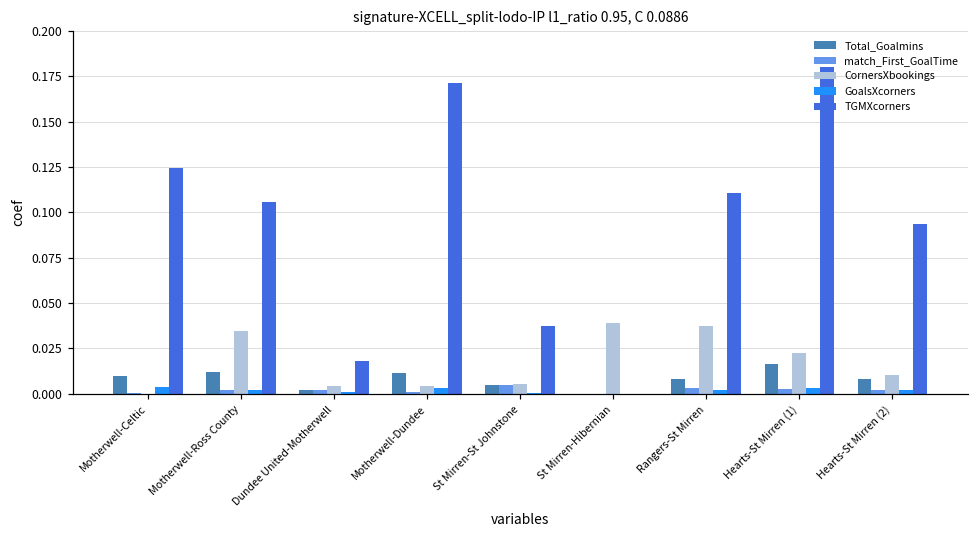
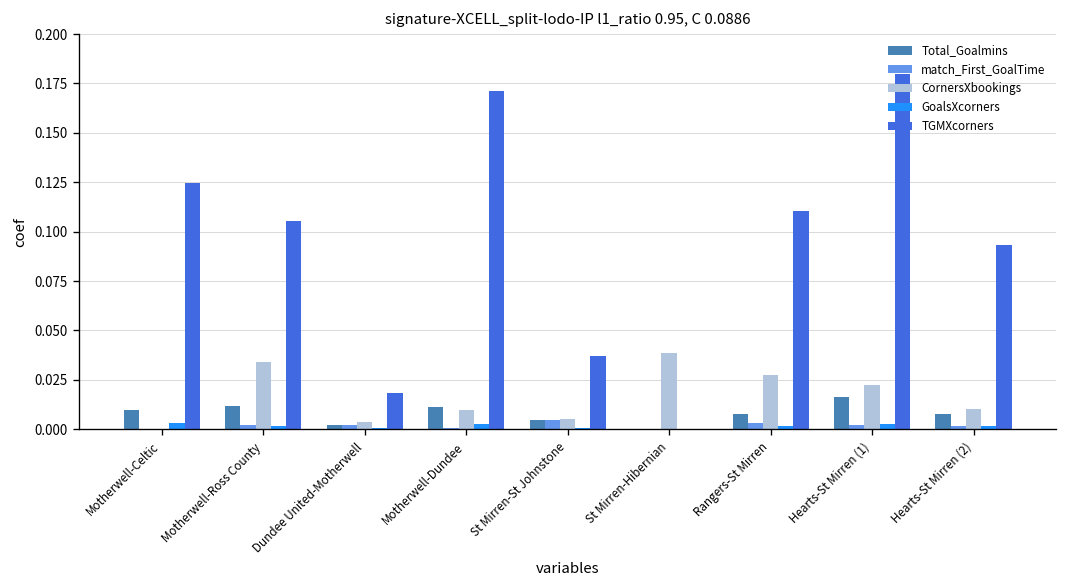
CornersXbookings, Motherwell-Dundee: 0.004 -> 0.010
CornersXbookings, Rangers-St Mirren: 0.037 -> 0.027
